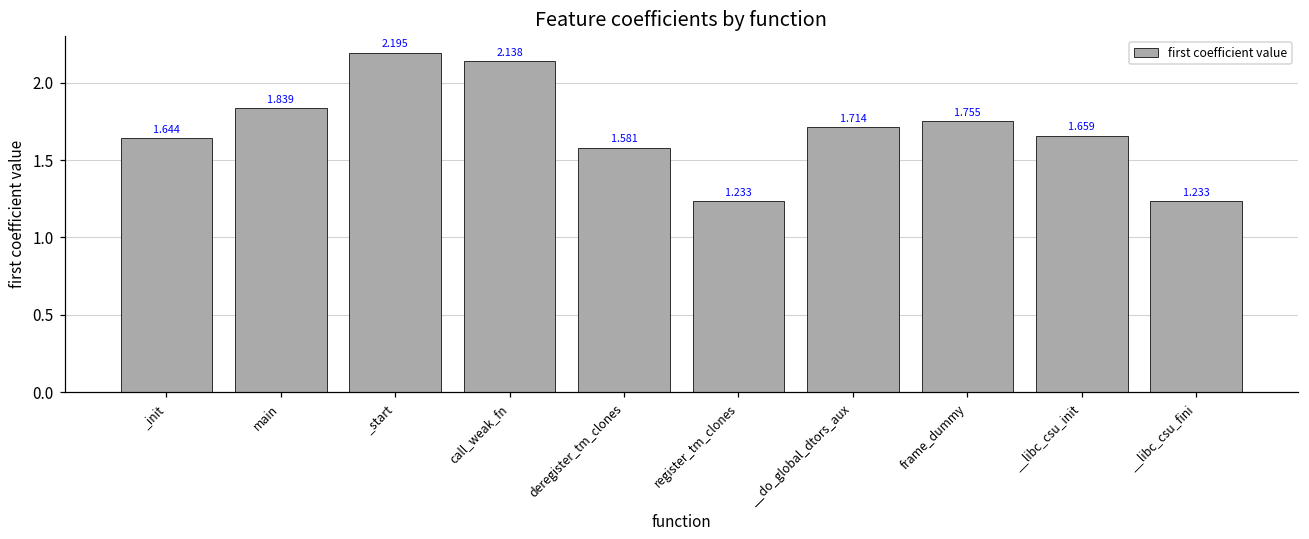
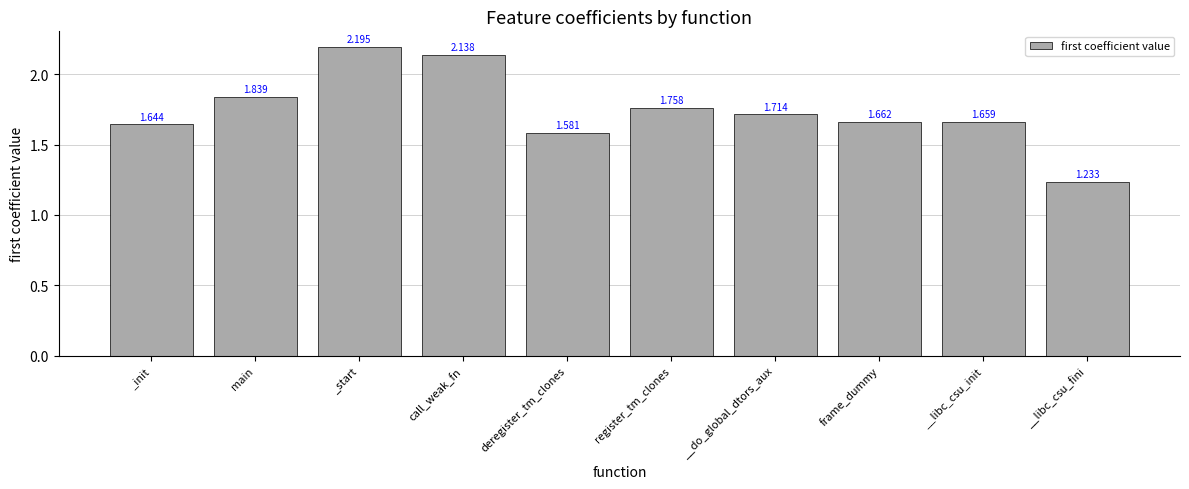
register_tm_clones: 1.233 -> 1.758
frame_dummy: 1.755 -> 1.662
